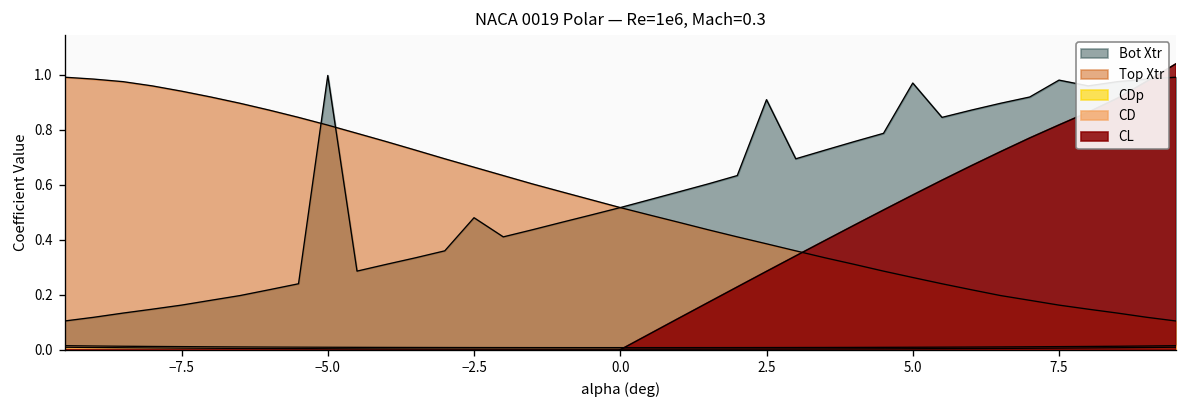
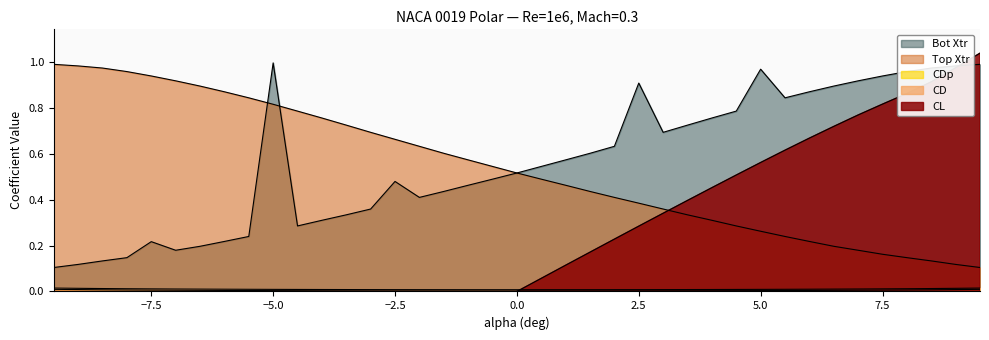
Bot Xtr, −7.5: 0.16 -> 0.22
Bot Xtr, 7.5: 0.98 -> 0.94
